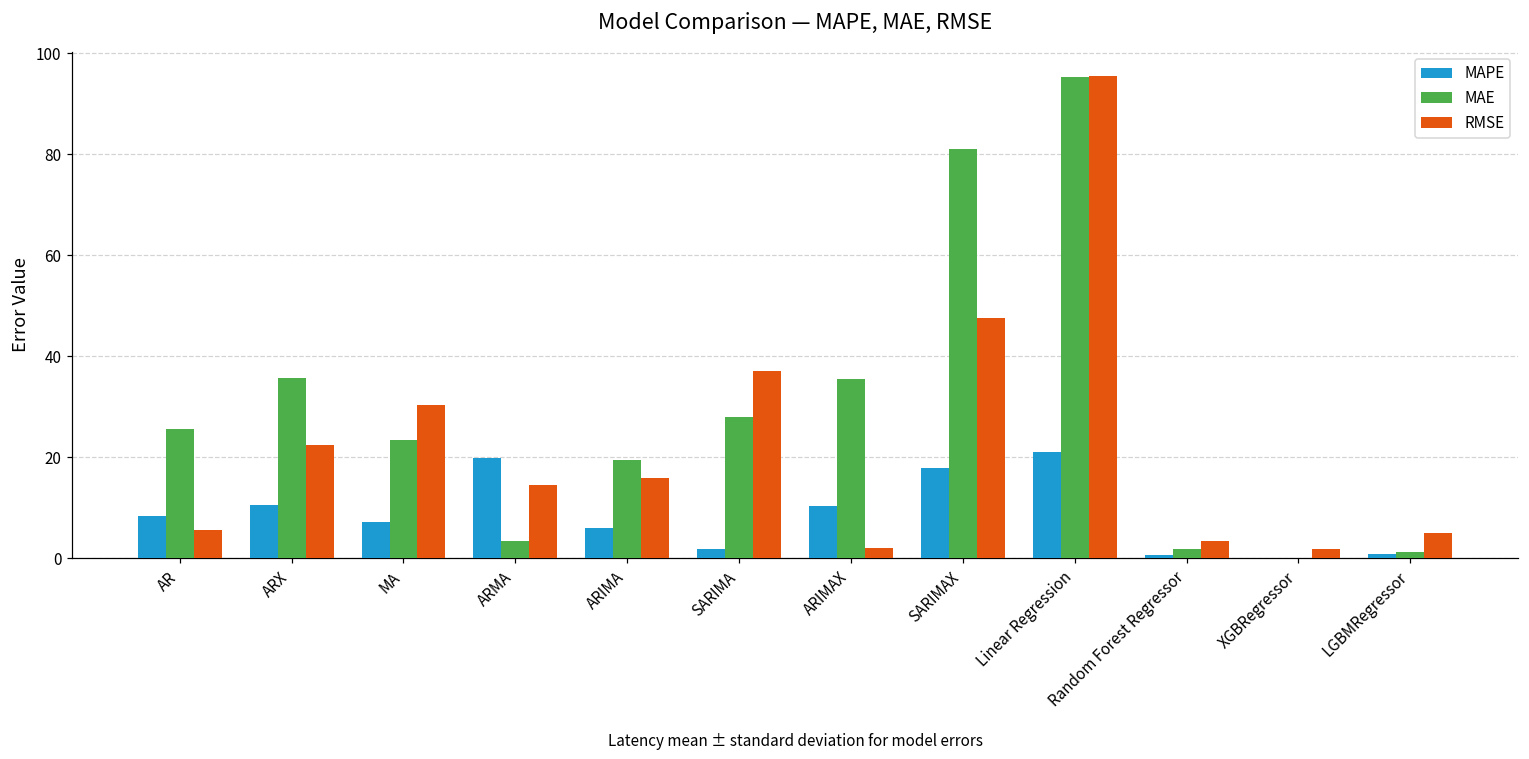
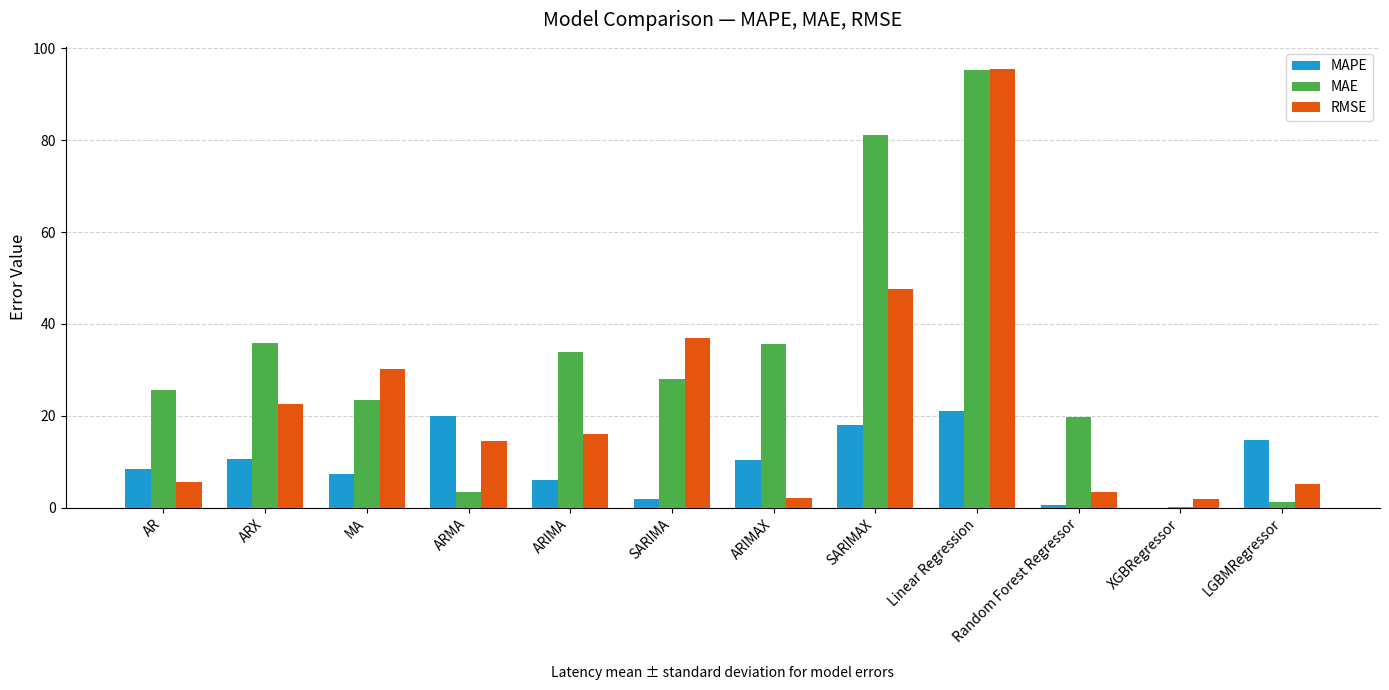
MAE, ARIMA: 19 -> 34
MAE, Random Forest Regressor: 2 -> 20
MAPE, LGBMRegressor: 1 -> 15
